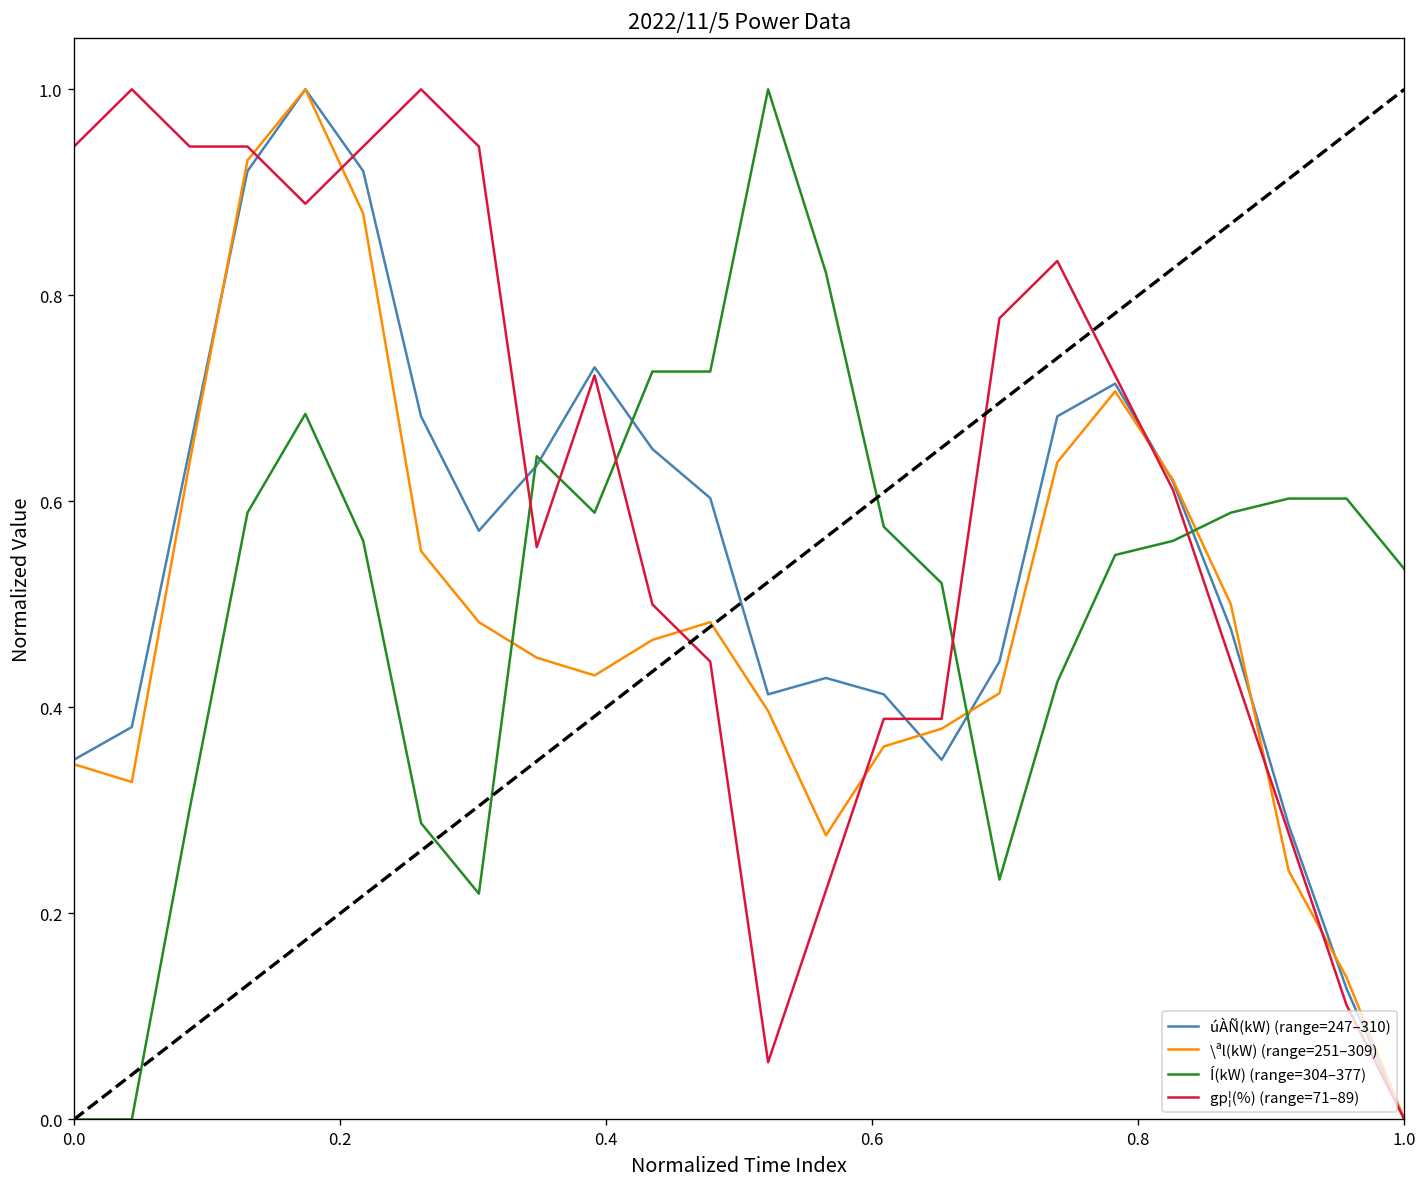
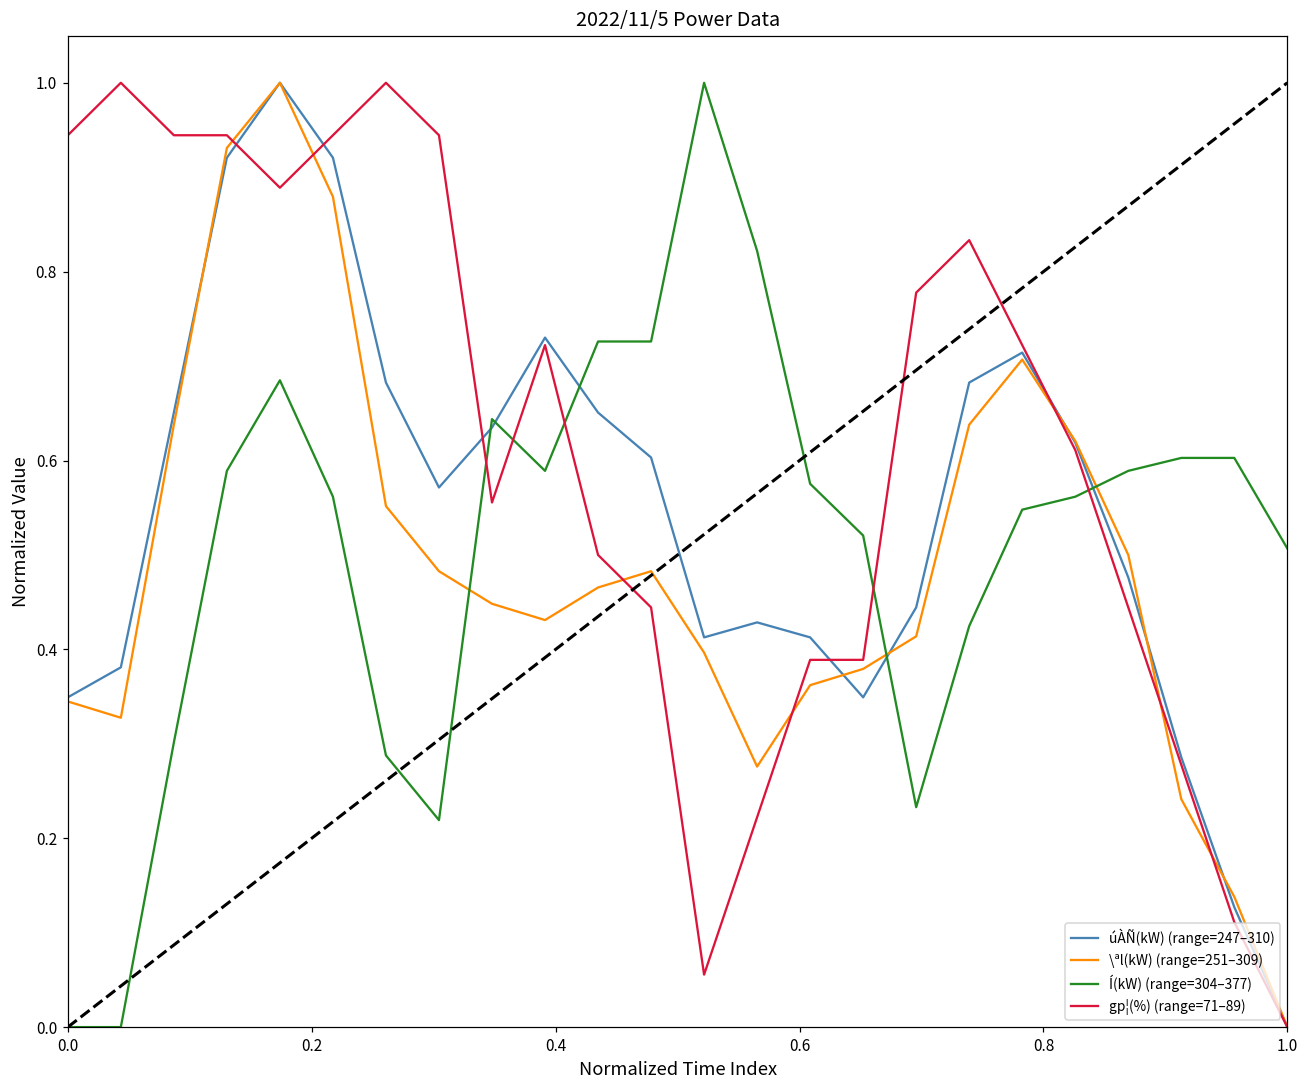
Í(kW) (range=304–377), 1.0: 0.53 -> 0.51
